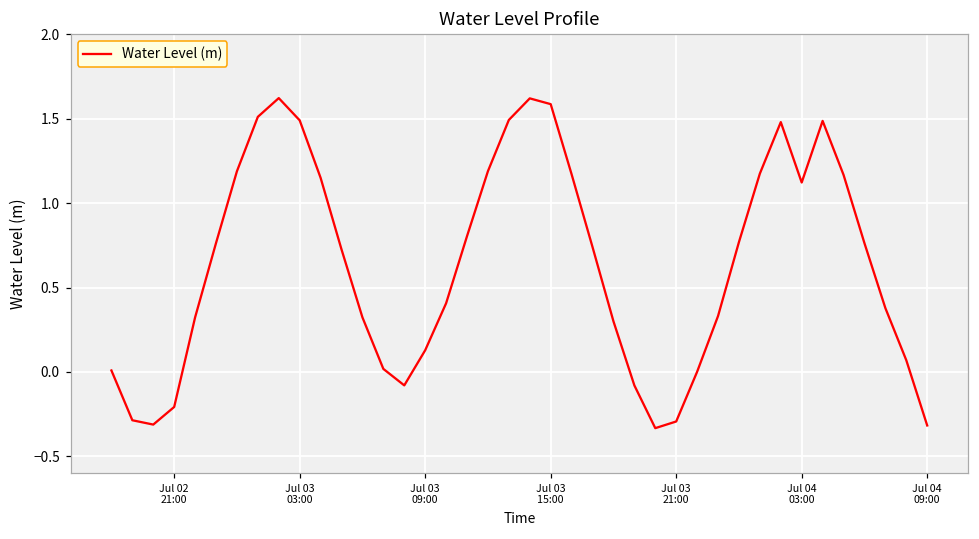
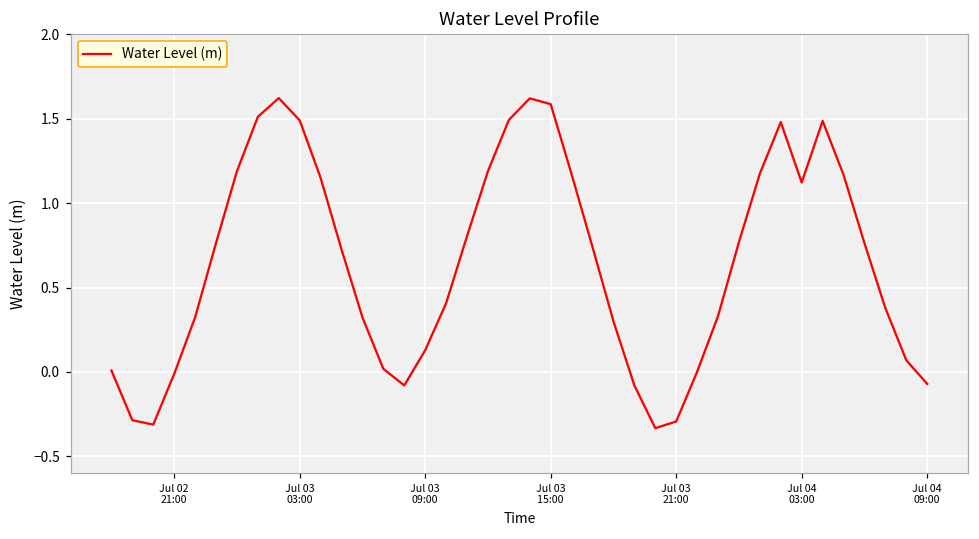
Jul 02 21:00: -0.21 -> -0.01
Jul 04 09:00: -0.32 -> -0.07
